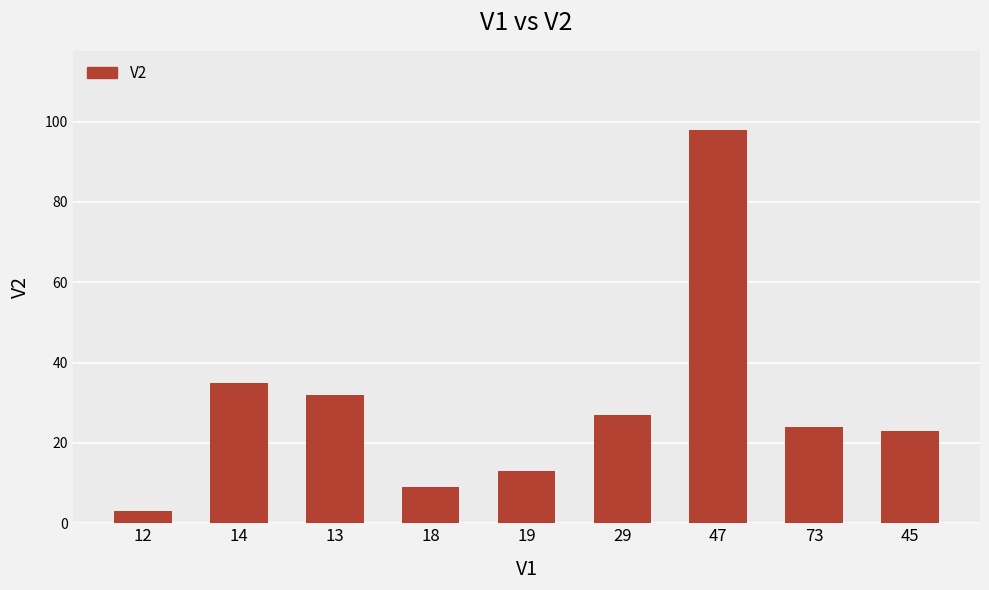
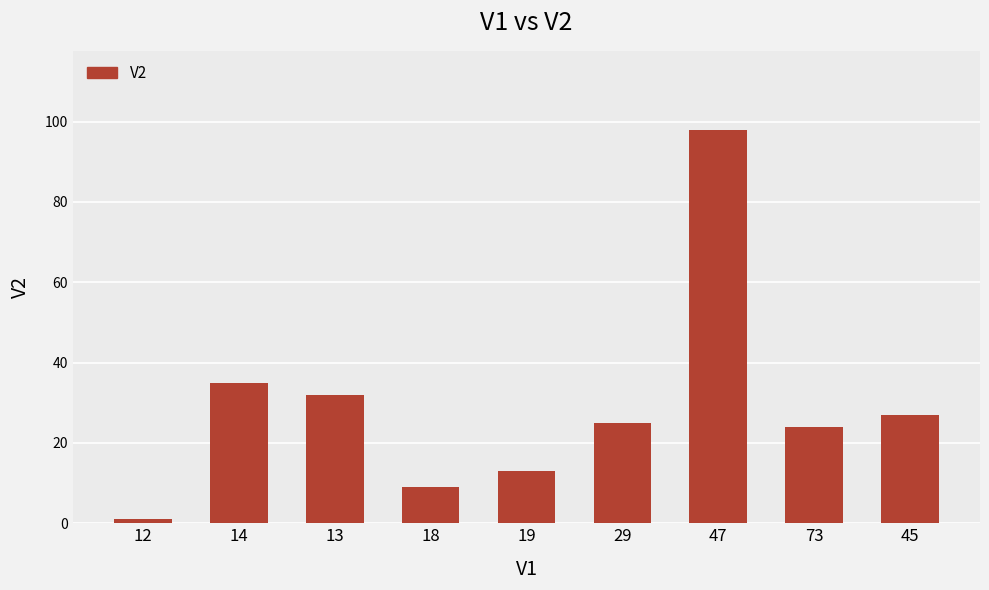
12: 3 -> 1
29: 27 -> 25
45: 23 -> 27
